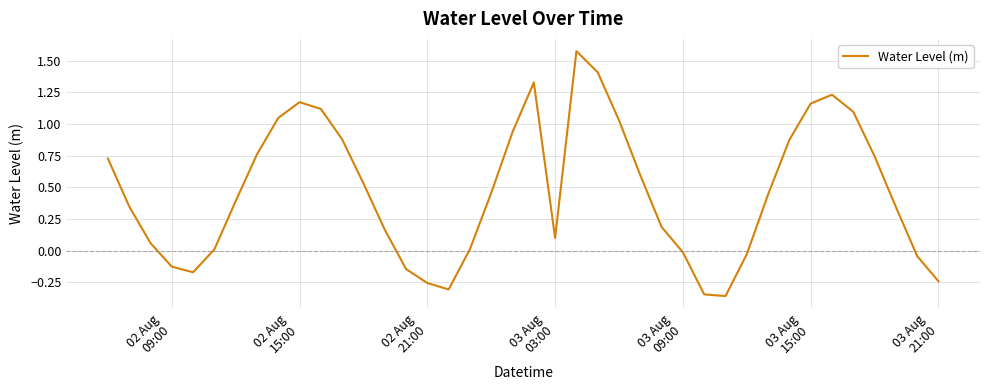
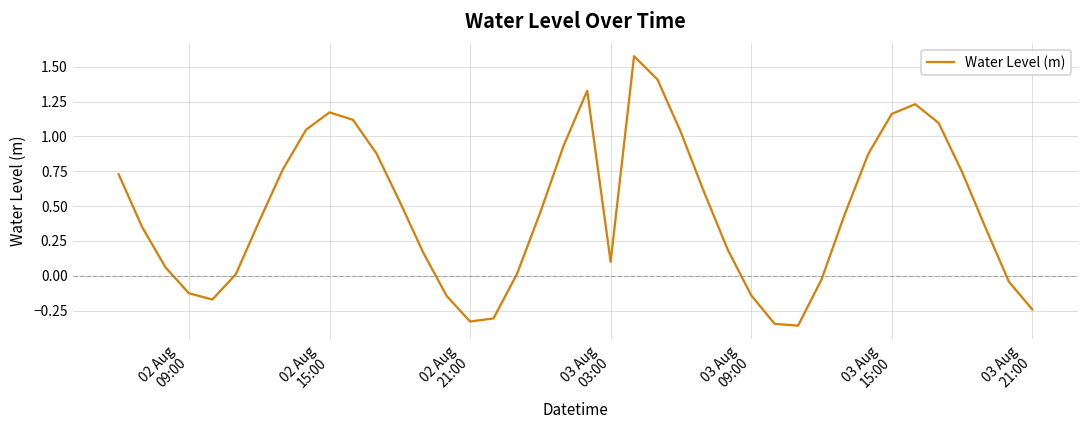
02 Aug 21:00: -0.26 -> -0.33
03 Aug 09:00: -0.01 -> -0.14
